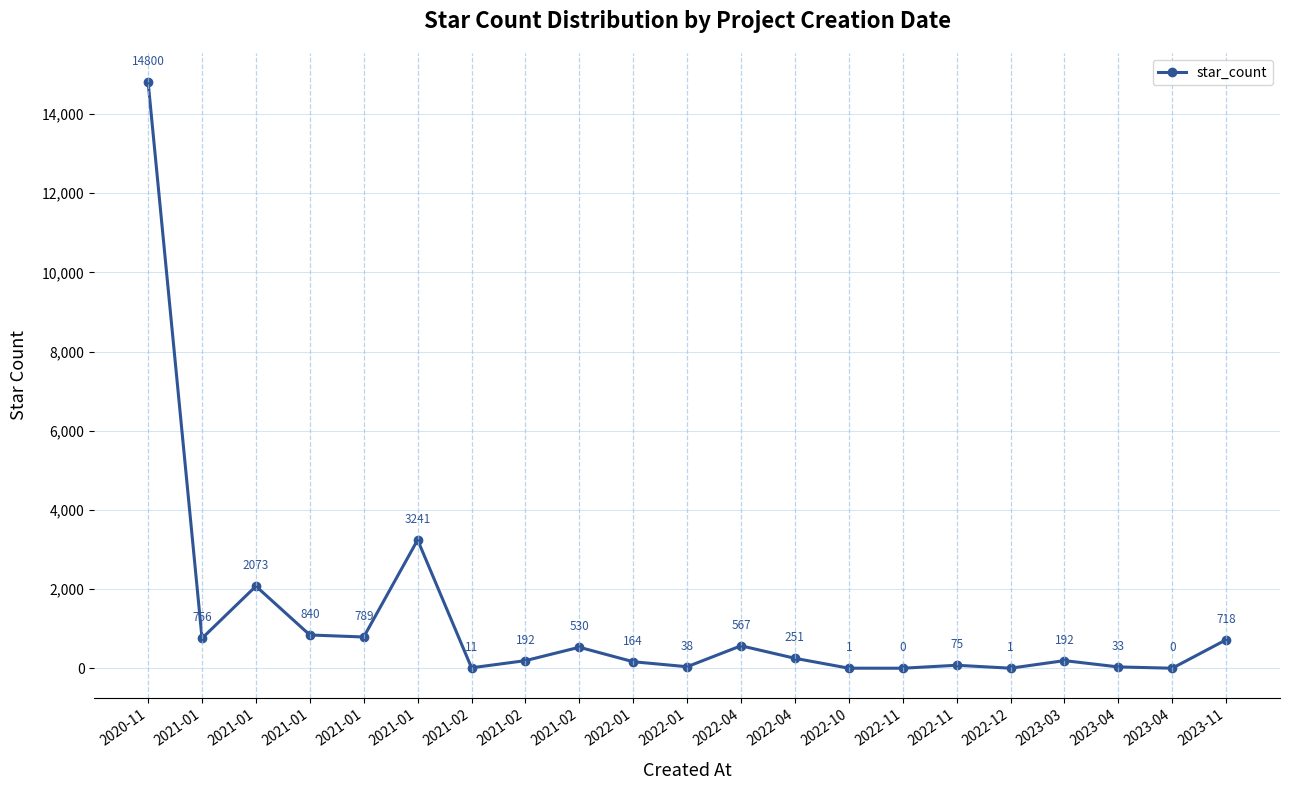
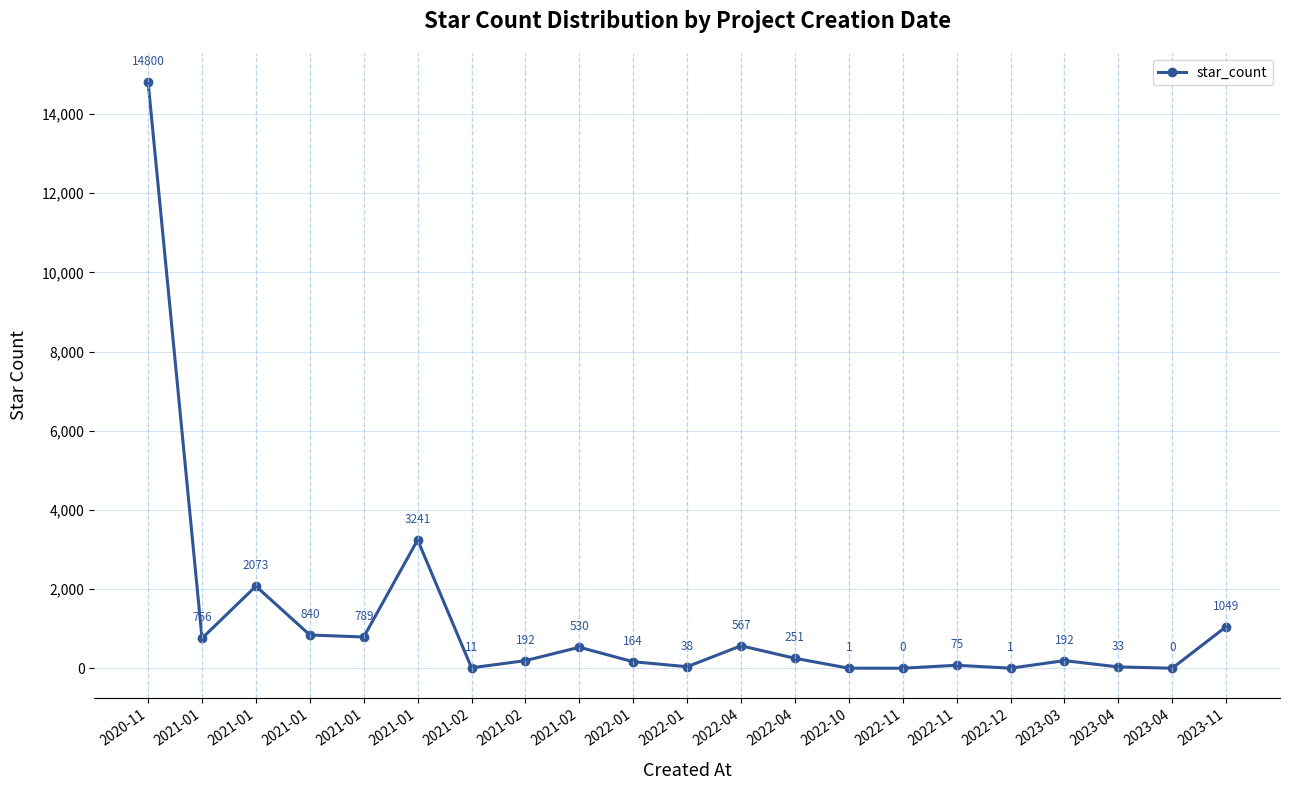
2023-11: 718 -> 1049
